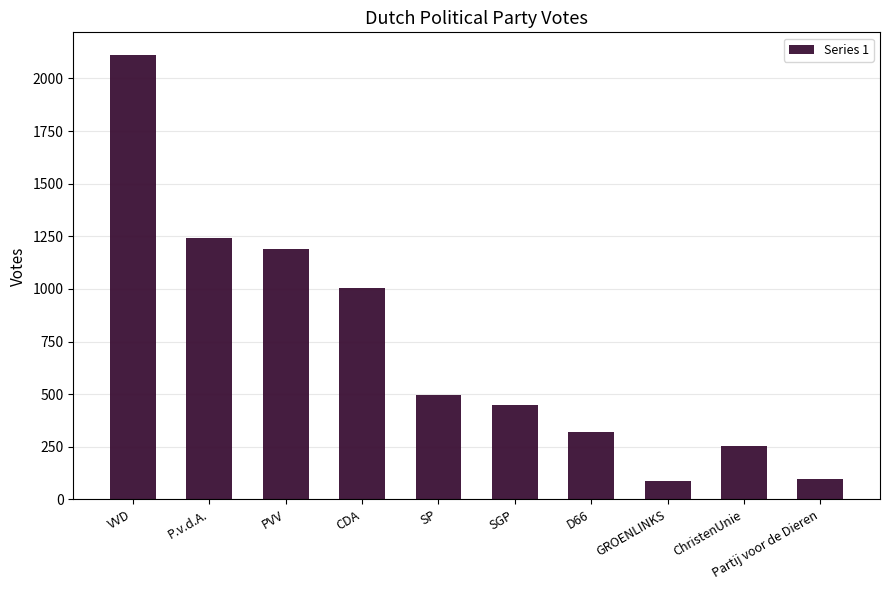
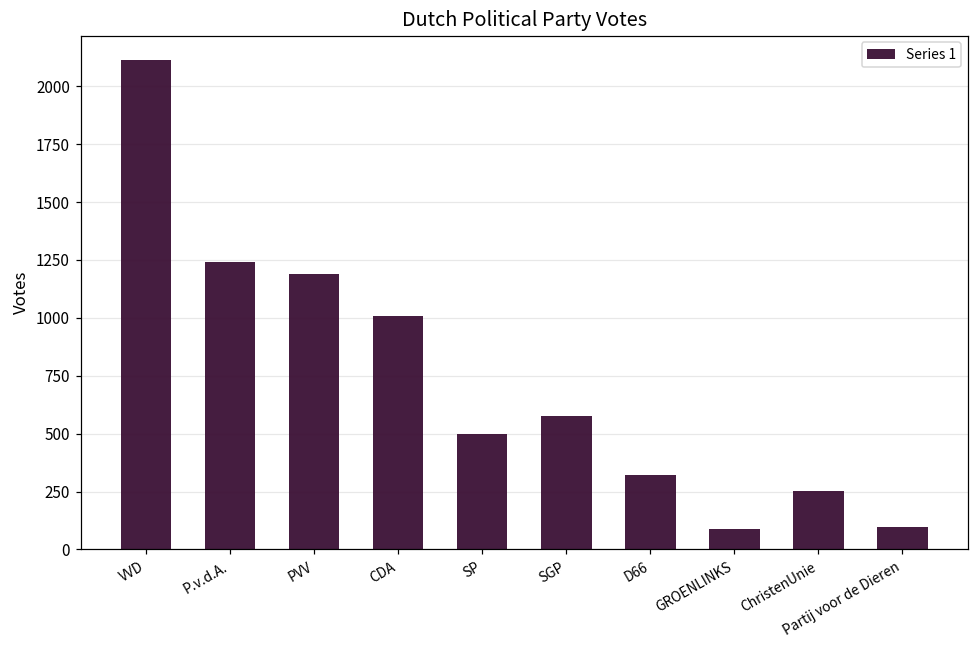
SGP: 450 -> 580
